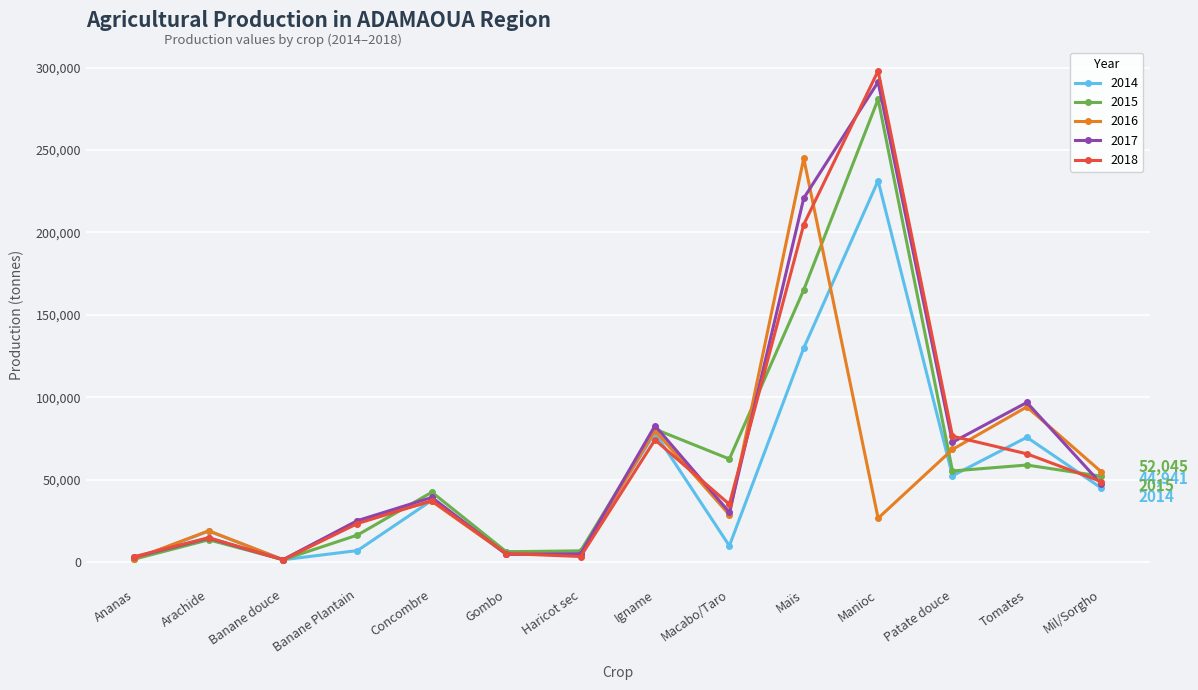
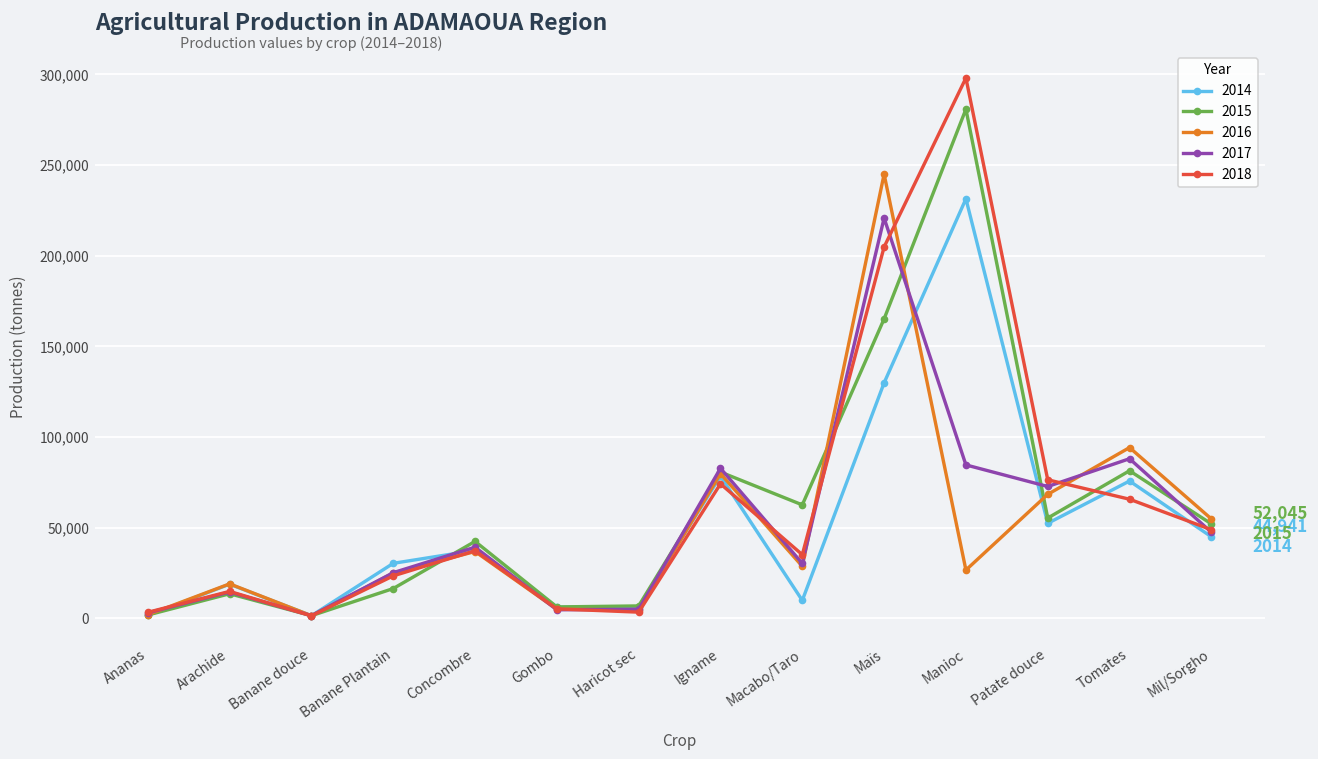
2014, Banane Plantain: 7,000 -> 30,000
2017, Manioc: 291,000 -> 85,000
2015, Tomates: 59,000 -> 81,000
2017, Tomates: 97,000 -> 88,000
